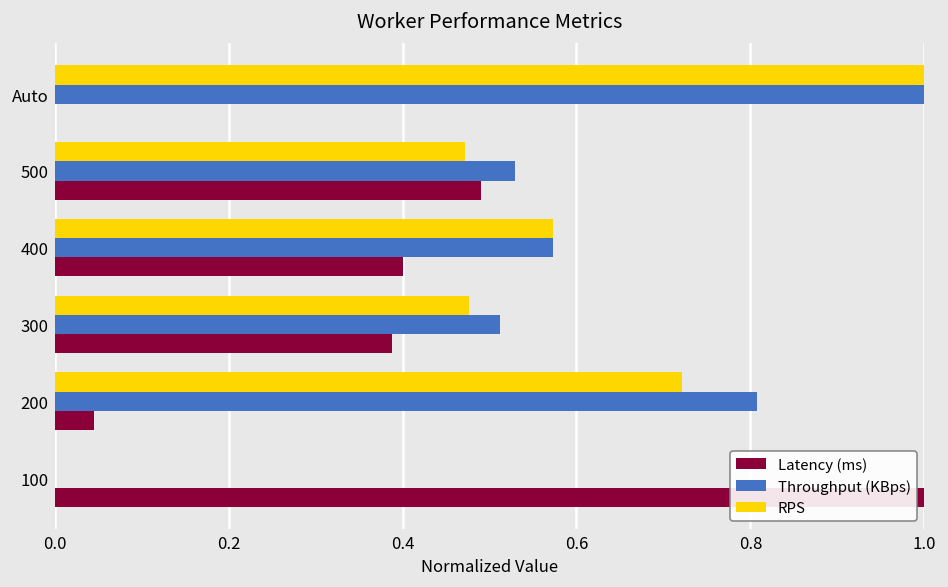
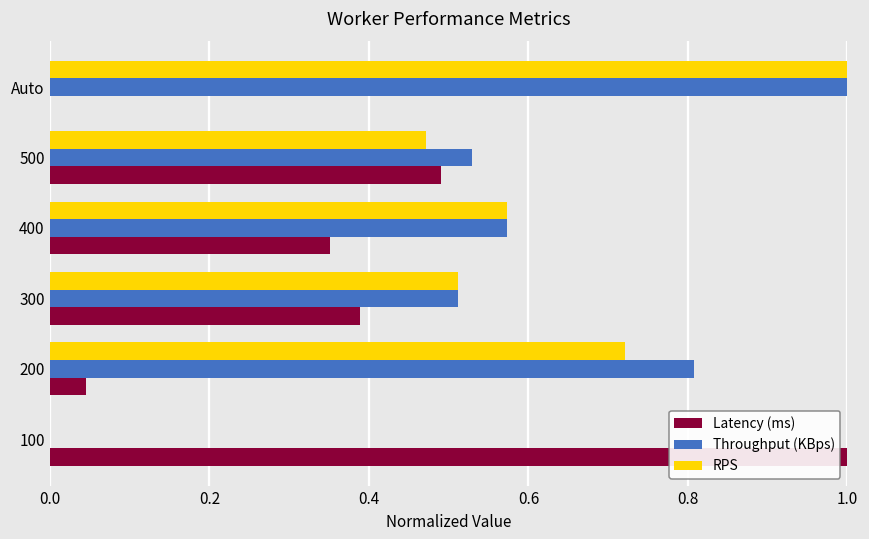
Latency (ms), 400: 0.40 -> 0.35
RPS, 300: 0.48 -> 0.51
